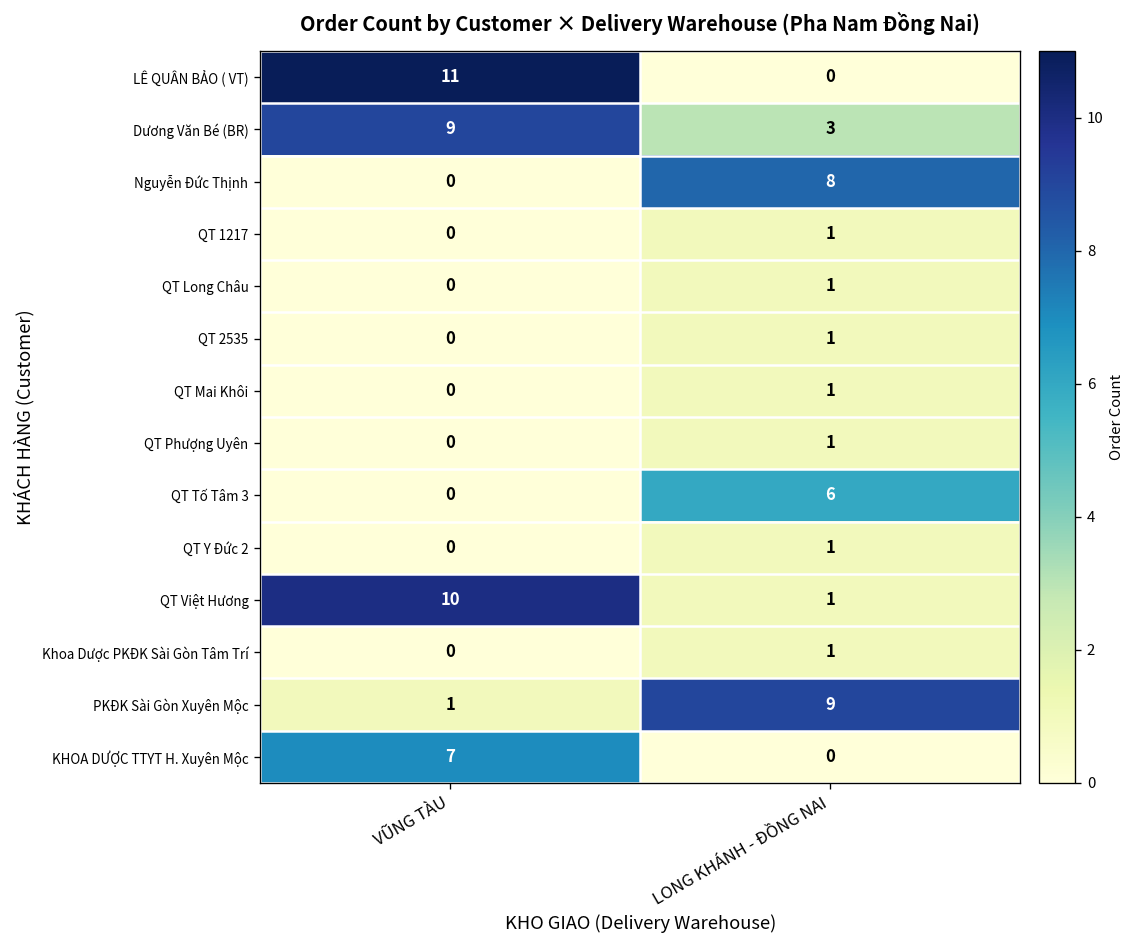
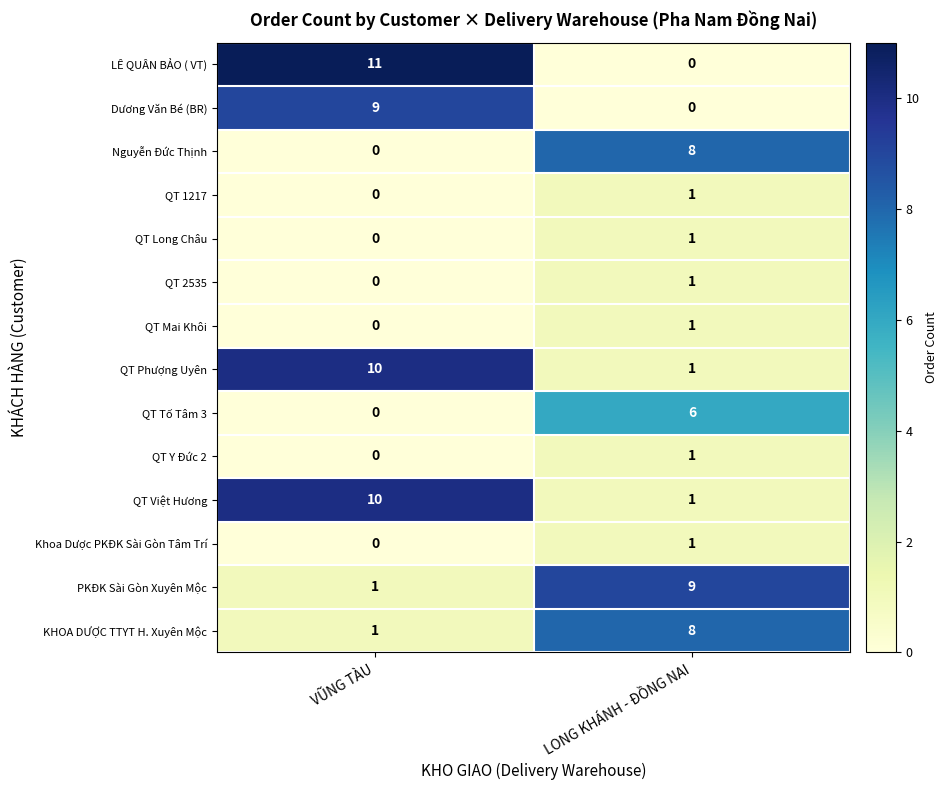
Dương Văn Bé (BR), LONG KHÁNH - ĐỒNG NAI: 3 -> 0
QT Phượng Uyên, VŨNG TÀU: 0 -> 10
KHOA DƯỢC TTYT H. Xuyên Mộc, VŨNG TÀU: 7 -> 1
KHOA DƯỢC TTYT H. Xuyên Mộc, LONG KHÁNH - ĐỒNG NAI: 0 -> 8
